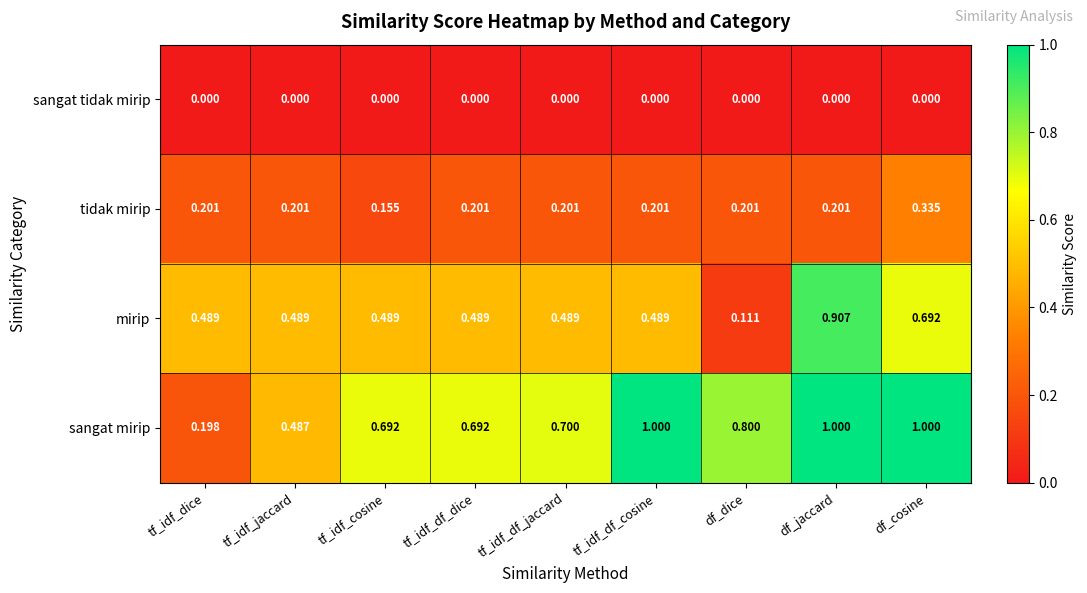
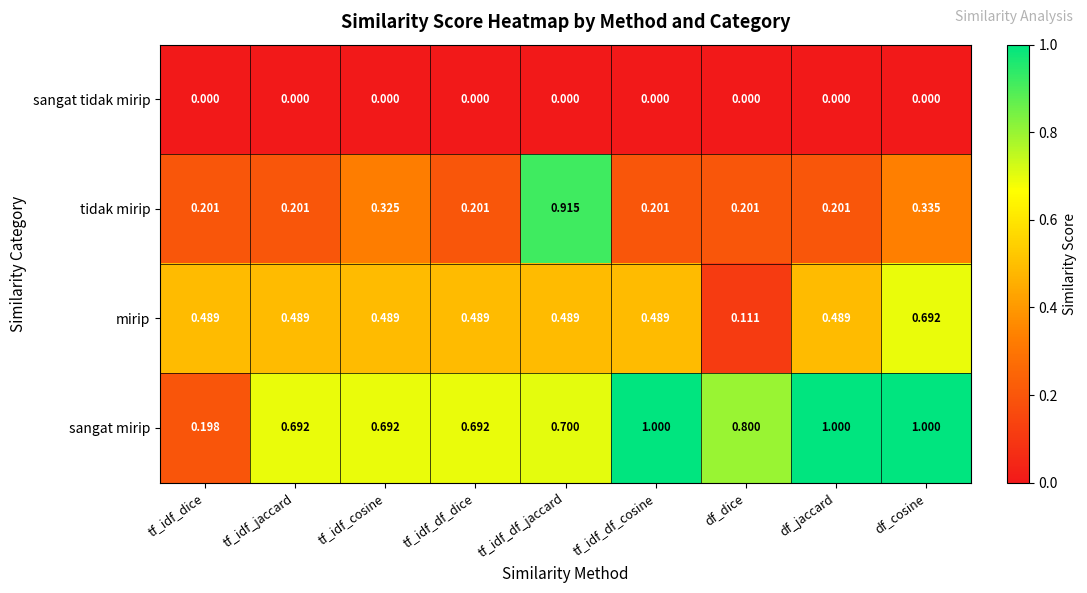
tidak mirip, tf_idf_cosine: 0.155 -> 0.325
tidak mirip, tf_idf_df_jaccard: 0.201 -> 0.915
mirip, df_jaccard: 0.907 -> 0.489
sangat mirip, tf_idf_jaccard: 0.487 -> 0.692
